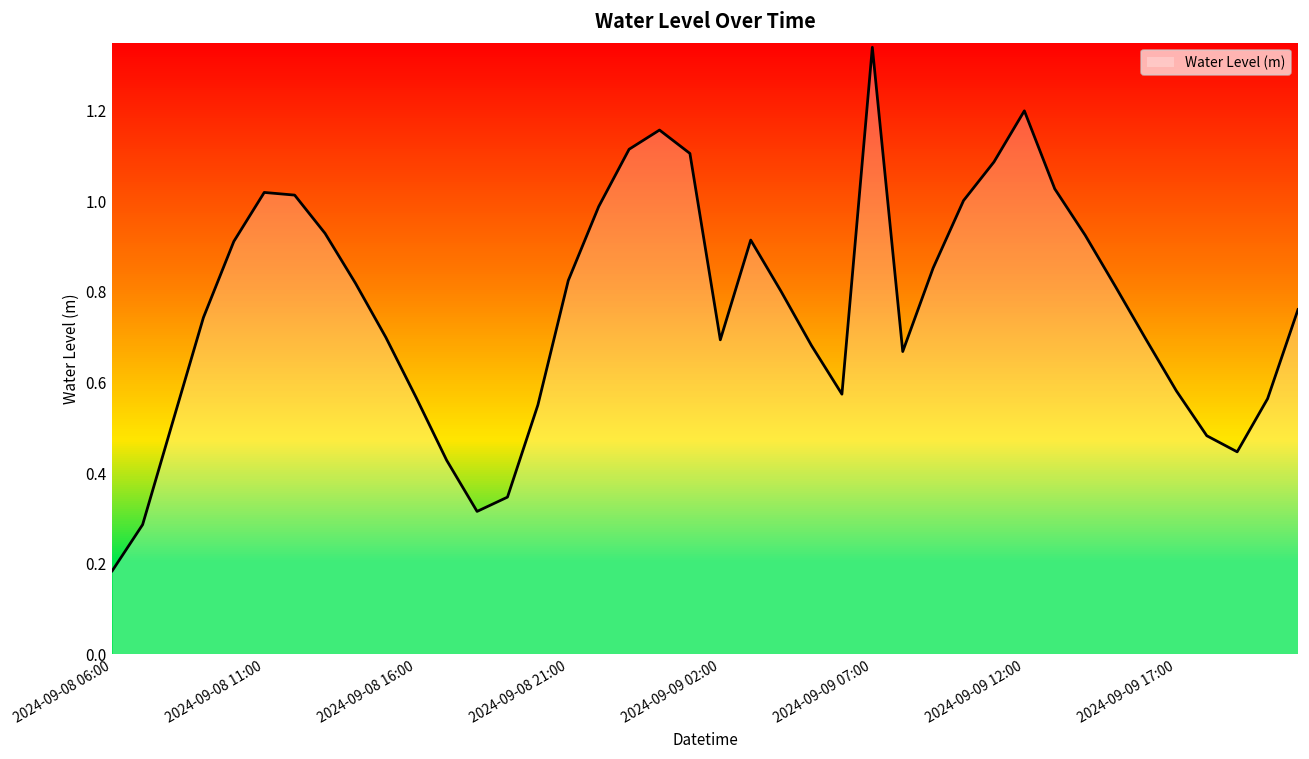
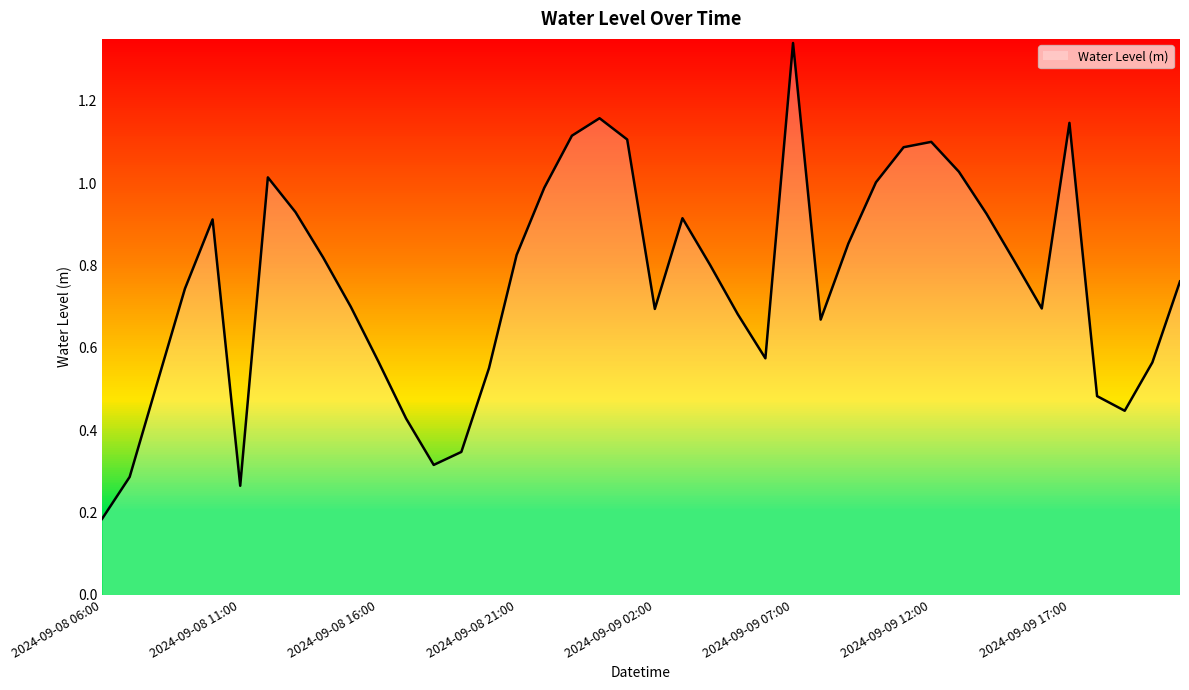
Water Level (m), 2024-09-08 11:00: 1.02 -> 0.27
Water Level (m), 2024-09-09 12:00: 1.20 -> 1.10
Water Level (m), 2024-09-09 17:00: 0.58 -> 1.15
